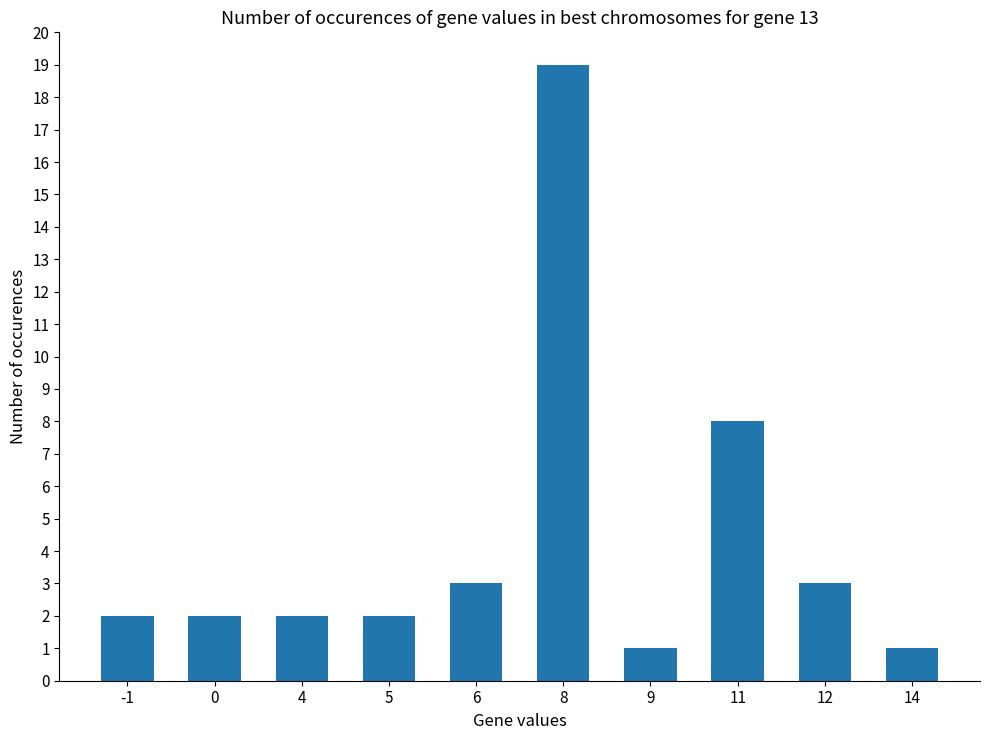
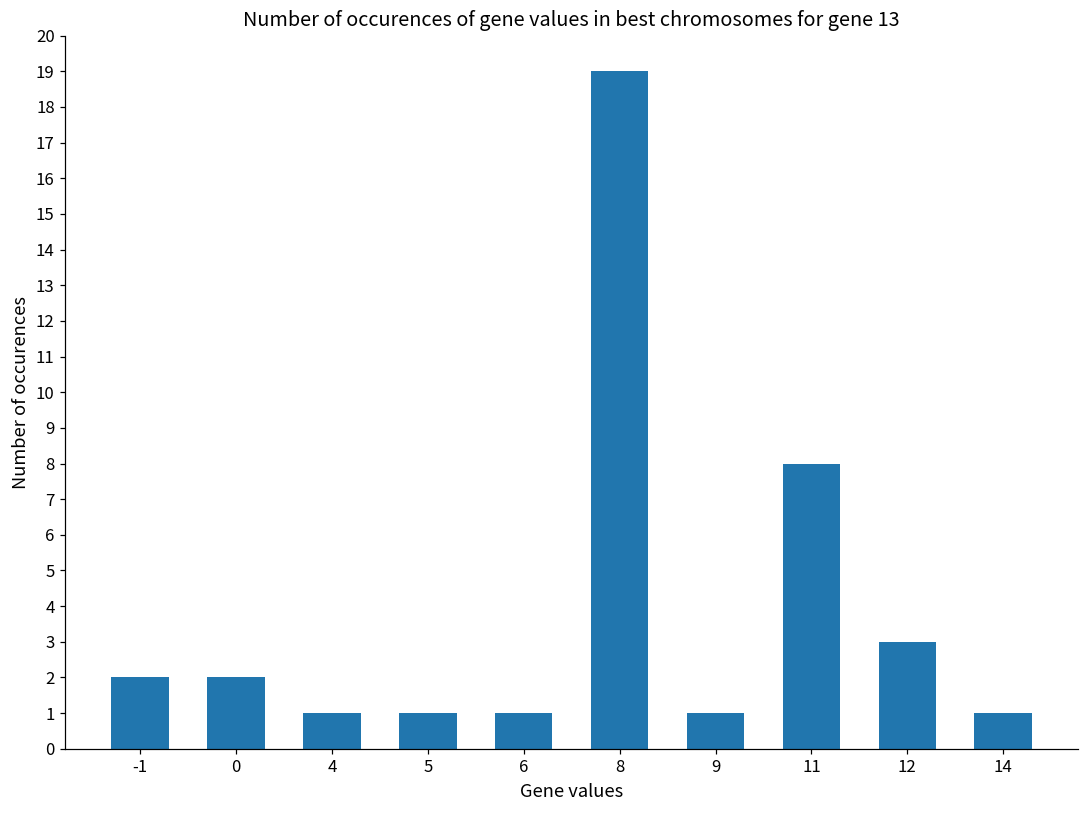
4: 2 -> 1
5: 2 -> 1
6: 3 -> 1
